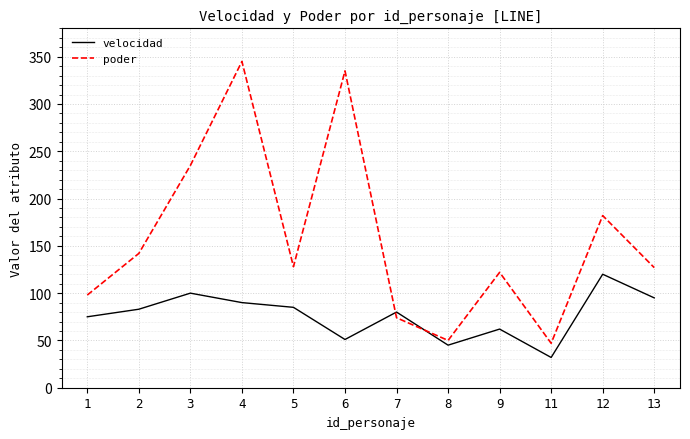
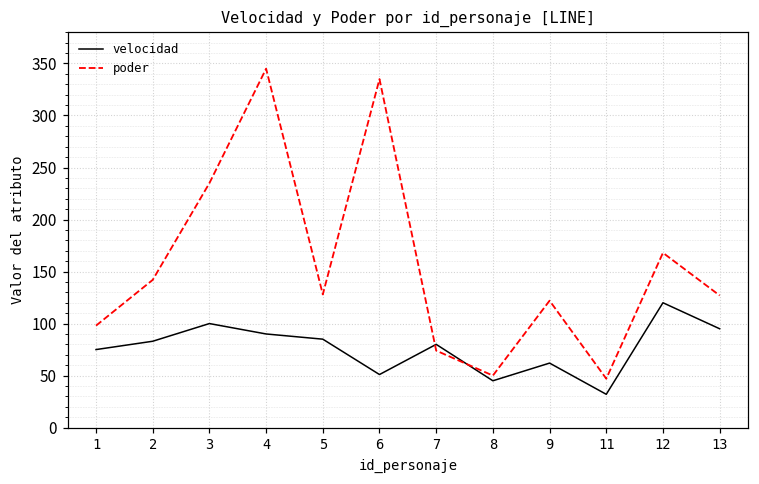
poder, 12: 180 -> 170
